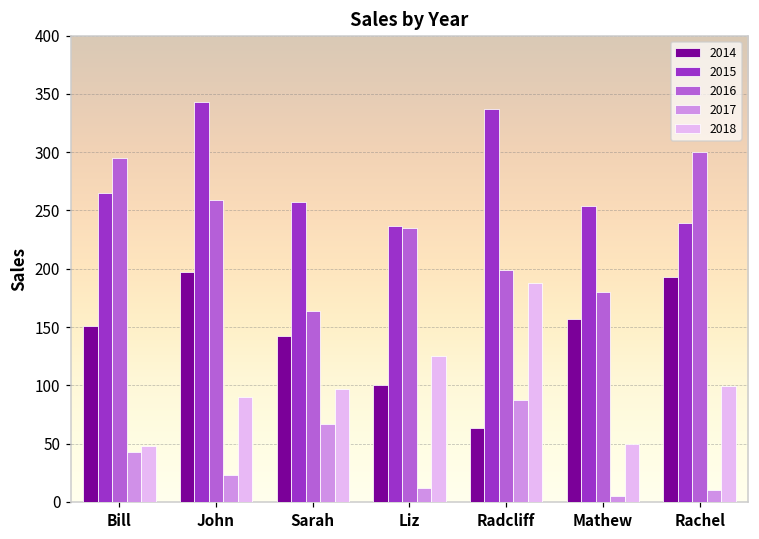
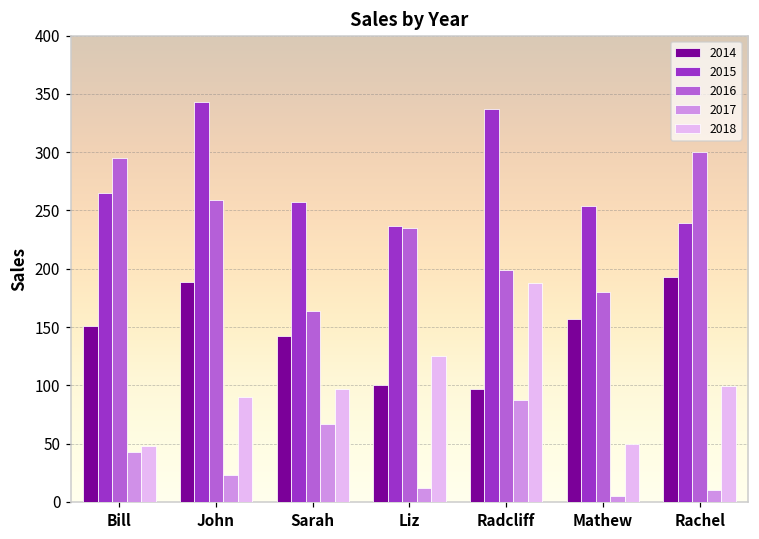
2014, John: 197 -> 189
2014, Radcliff: 63 -> 97
